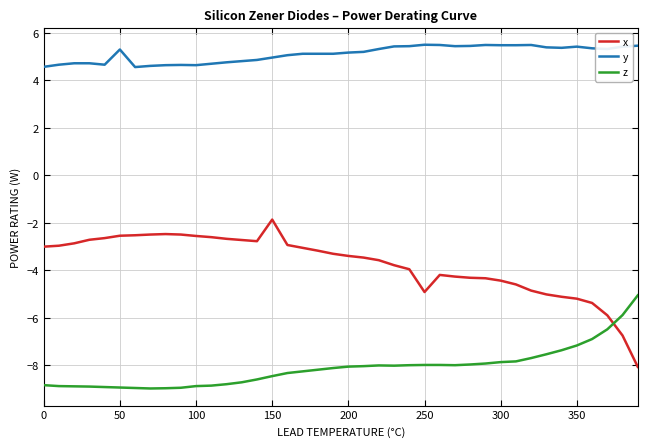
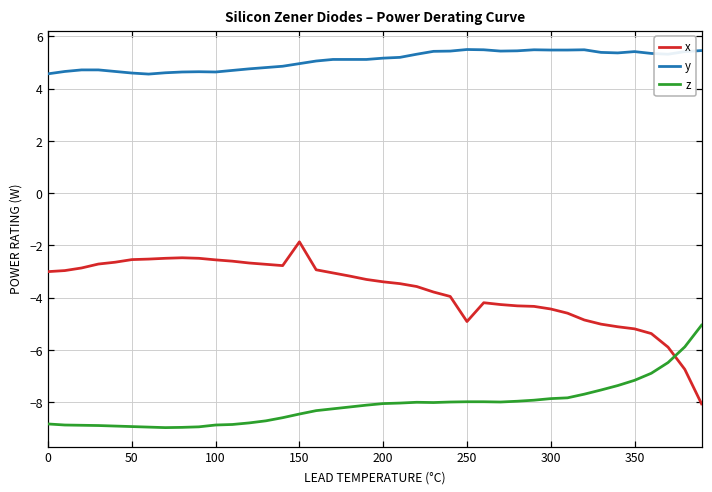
y, 50: 5.3 -> 4.6
